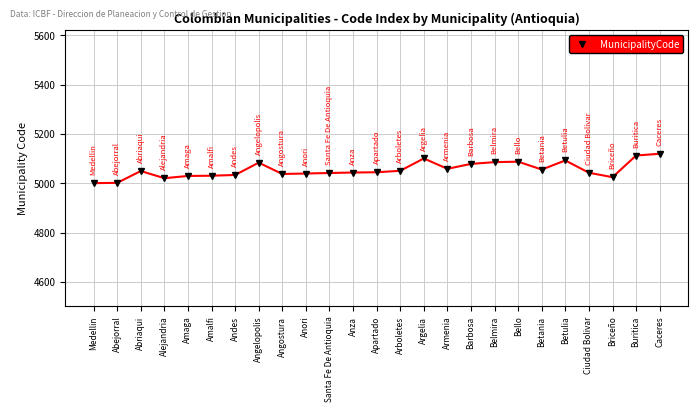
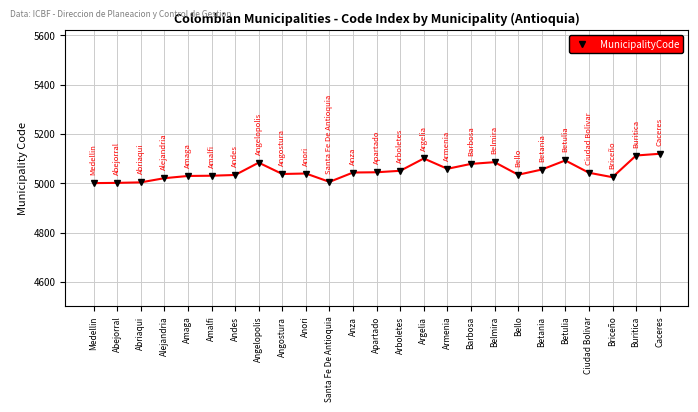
Abriaqui: 5050 -> 5000
Santa Fe De Antioquia: 5040 -> 5010
Bello: 5090 -> 5040
